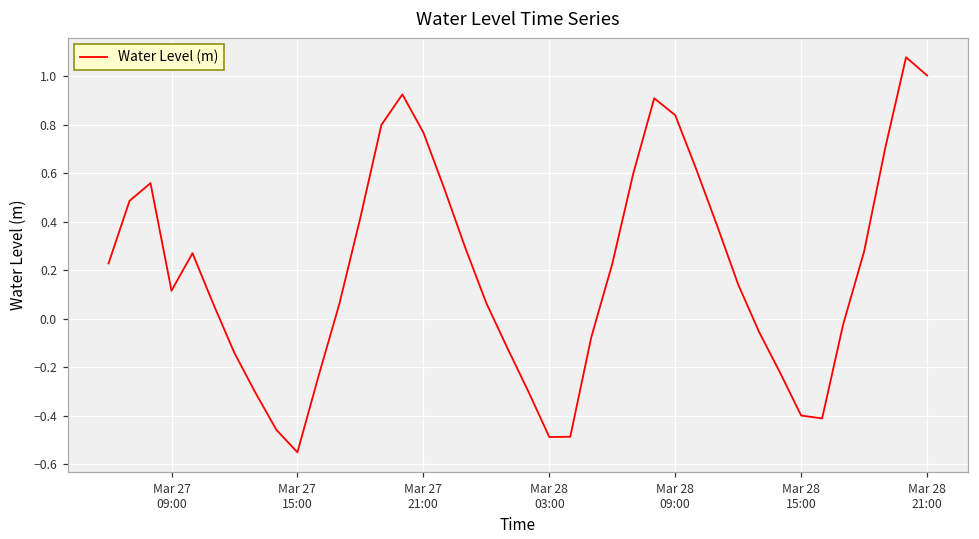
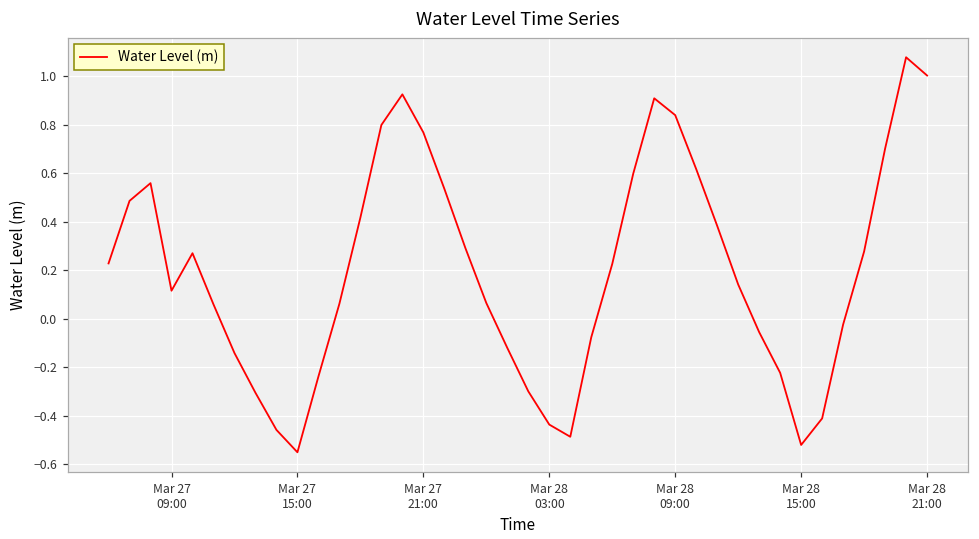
Mar 28 03:00: -0.49 -> -0.44
Mar 28 15:00: -0.40 -> -0.52
